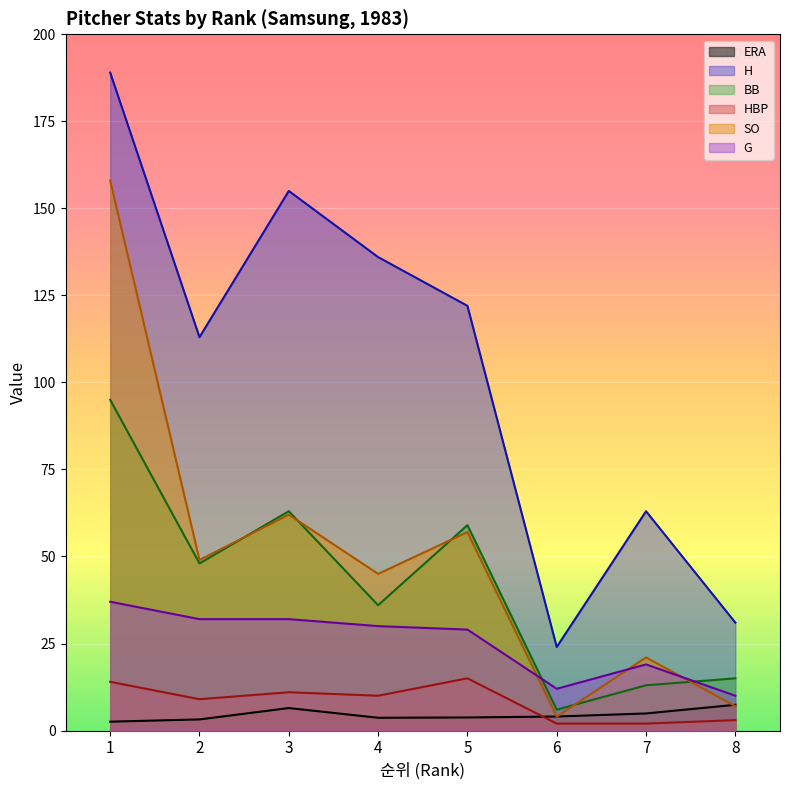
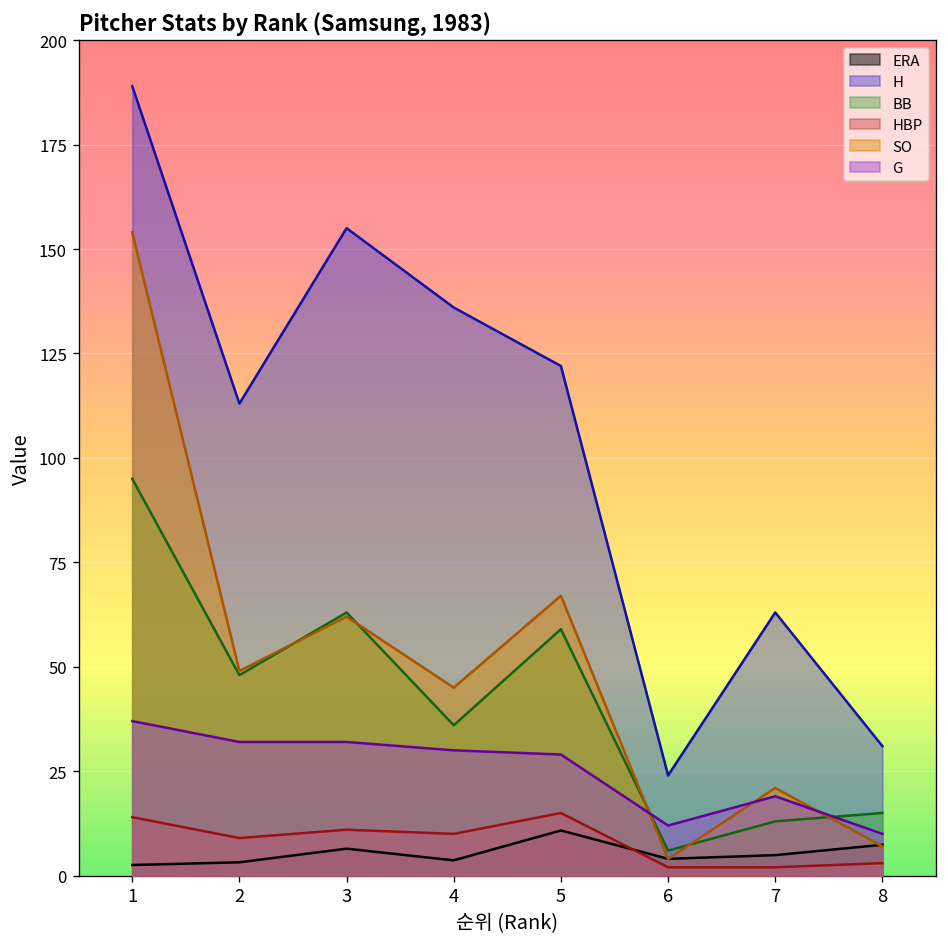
SO, 1: 158 -> 154
ERA, 5: 4 -> 11
SO, 5: 57 -> 67
